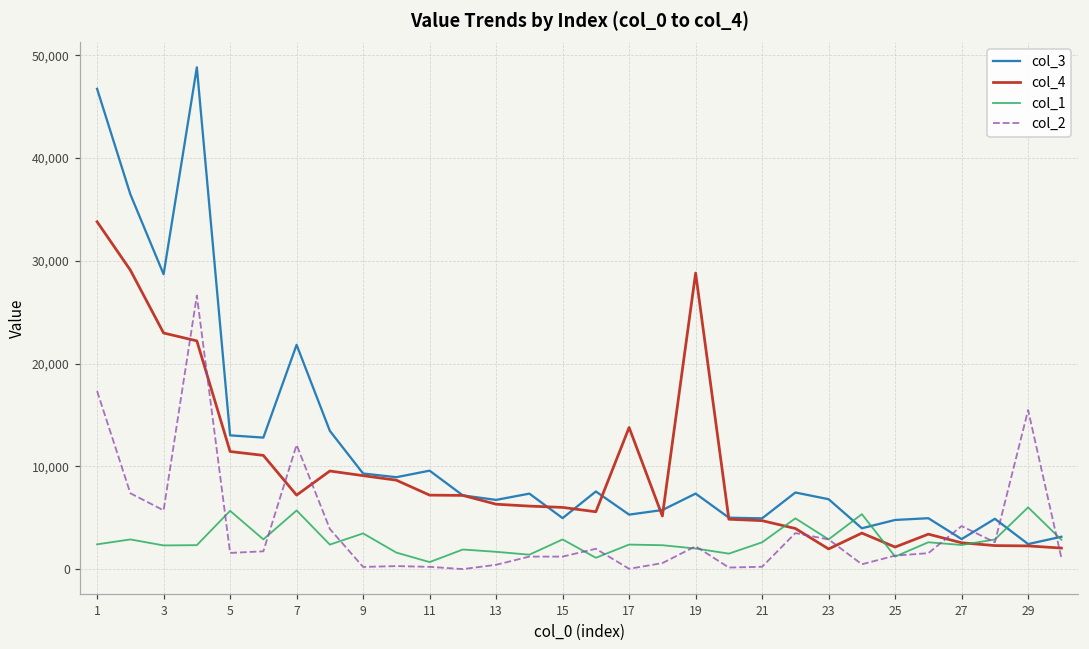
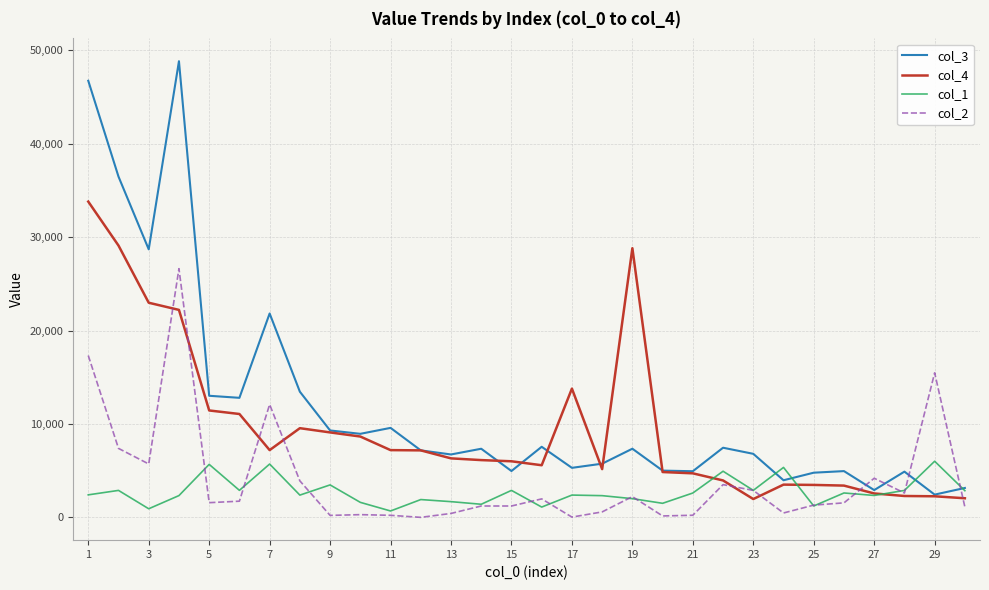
col_1, 3: 2,000 -> 1,000
col_4, 25: 2,000 -> 3,000
